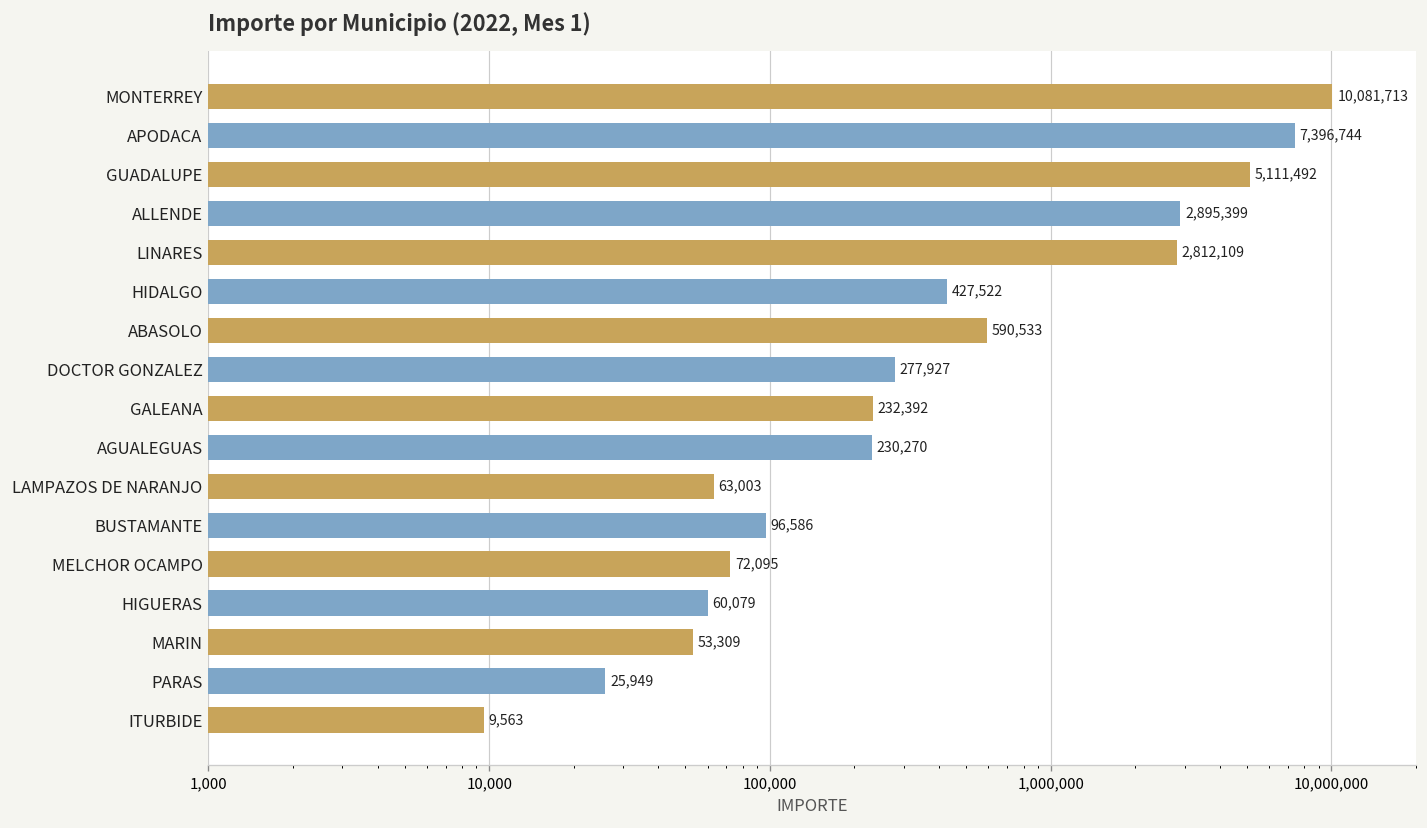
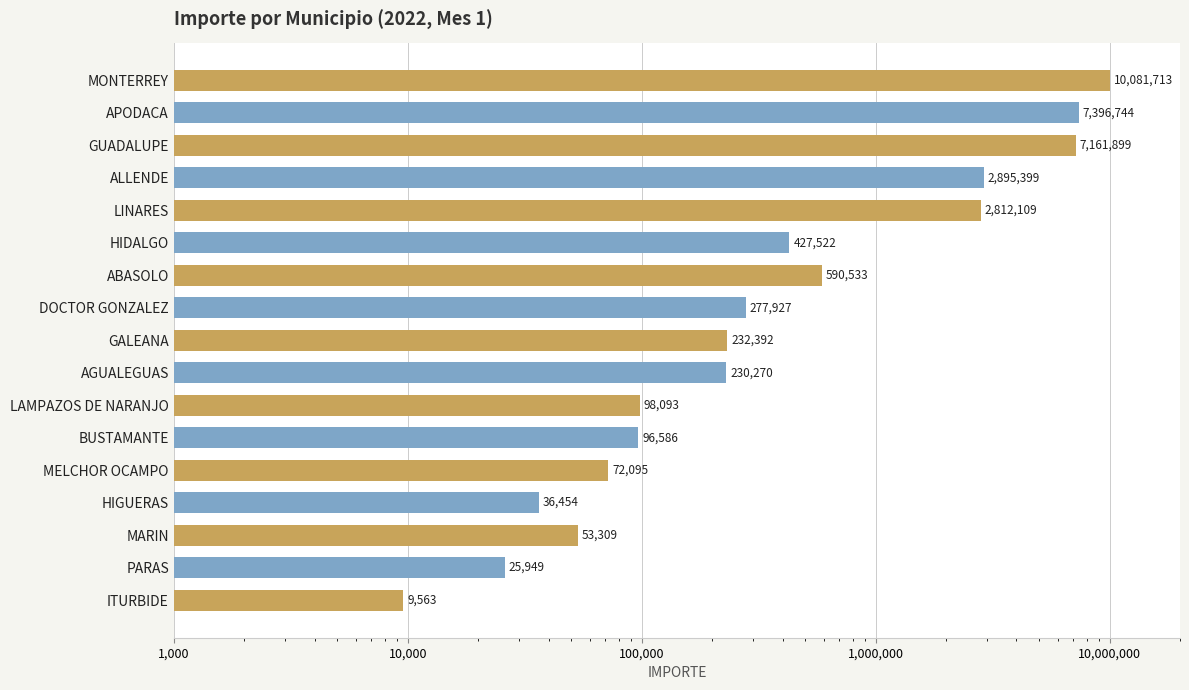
GUADALUPE: 5,111,492 -> 7,161,899
LAMPAZOS DE NARANJO: 63,003 -> 98,093
HIGUERAS: 60,079 -> 36,454
